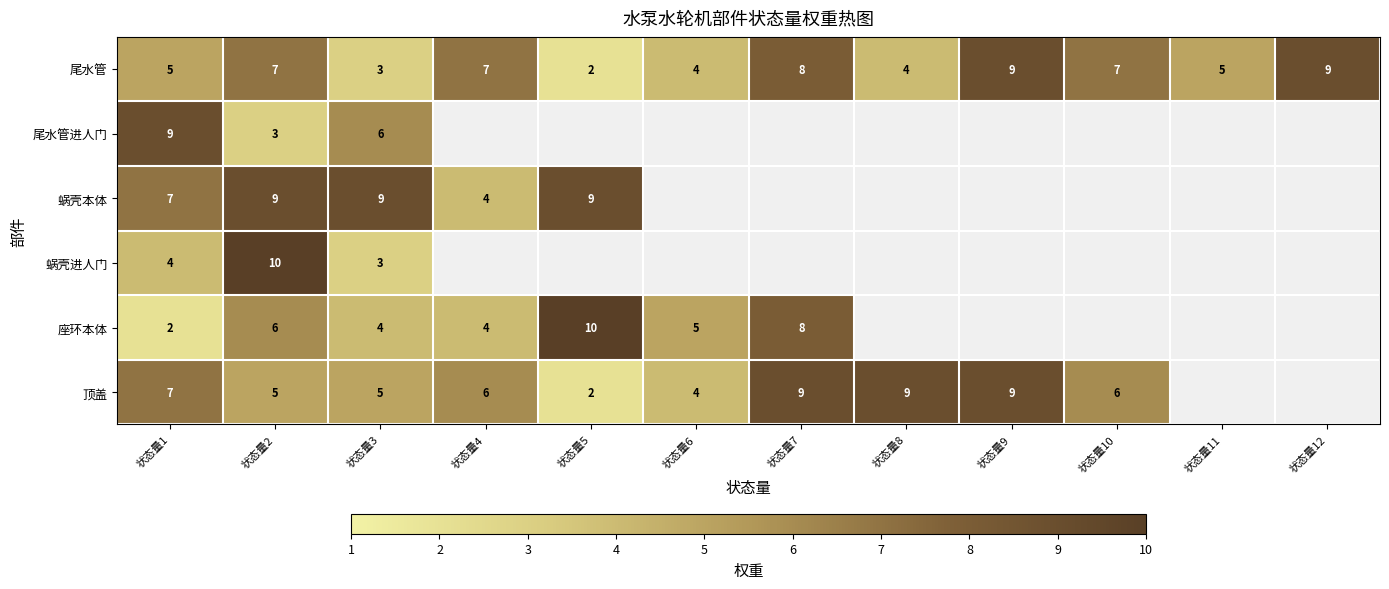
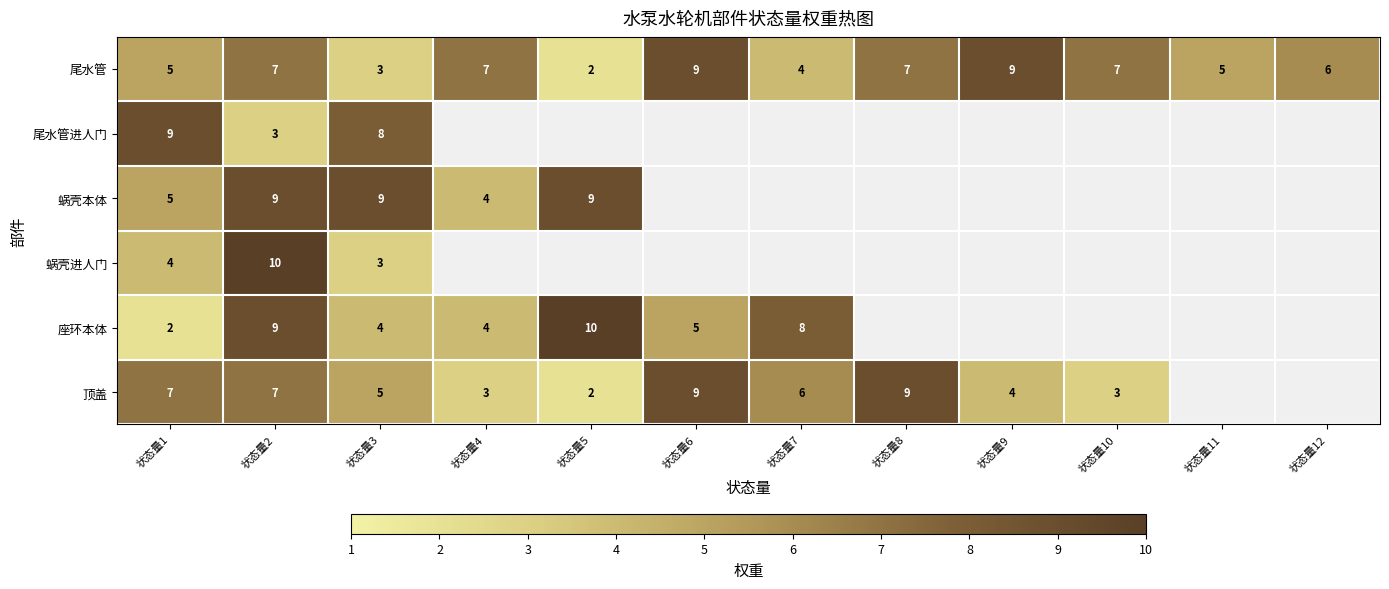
尾水管, 状态量6: 4 -> 9
尾水管, 状态量7: 8 -> 4
尾水管, 状态量8: 4 -> 7
尾水管, 状态量12: 9 -> 6
尾水管进人门, 状态量3: 6 -> 8
蜗壳本体, 状态量1: 7 -> 5
座环本体, 状态量2: 6 -> 9
顶盖, 状态量2: 5 -> 7
顶盖, 状态量4: 6 -> 3
顶盖, 状态量6: 4 -> 9
顶盖, 状态量7: 9 -> 6
顶盖, 状态量9: 9 -> 4
顶盖, 状态量10: 6 -> 3
